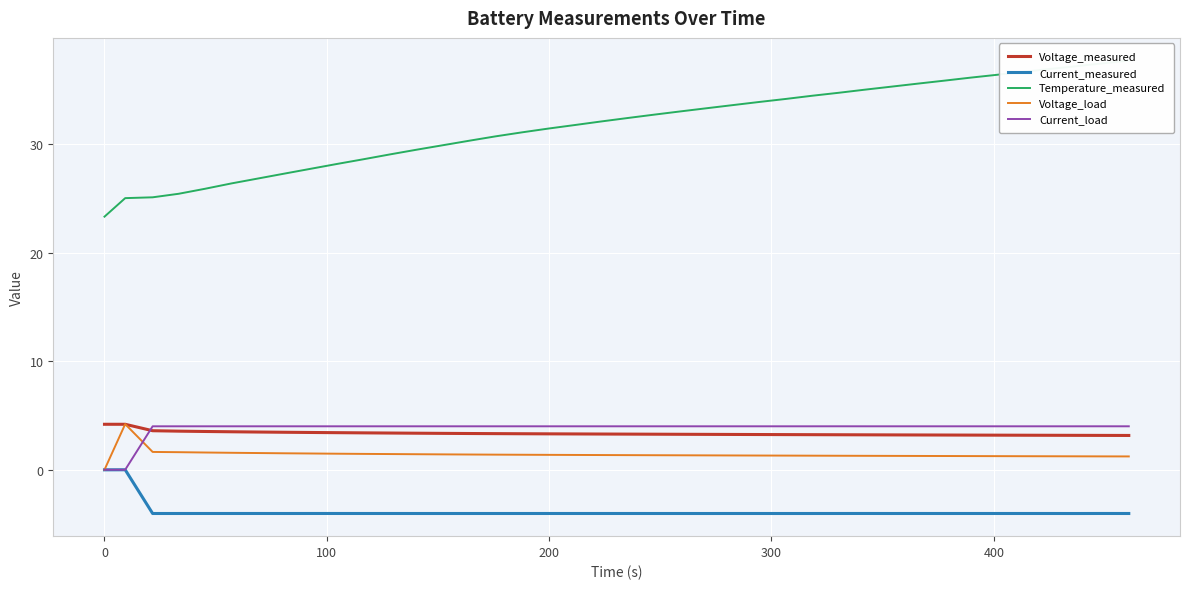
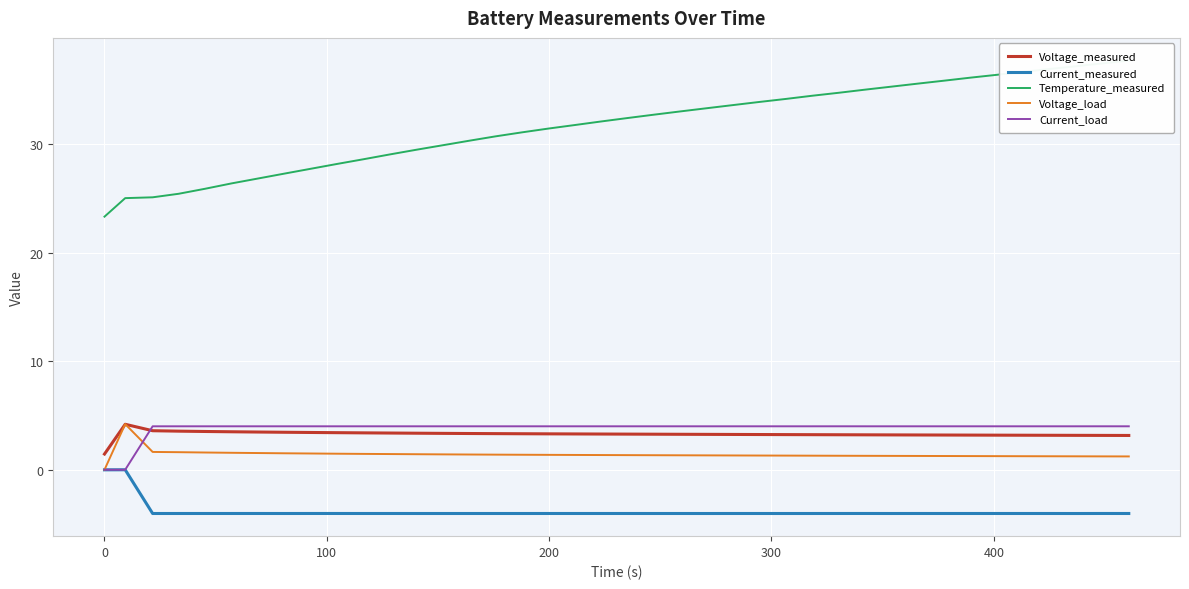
Voltage_measured, 0: 4.2 -> 1.4
